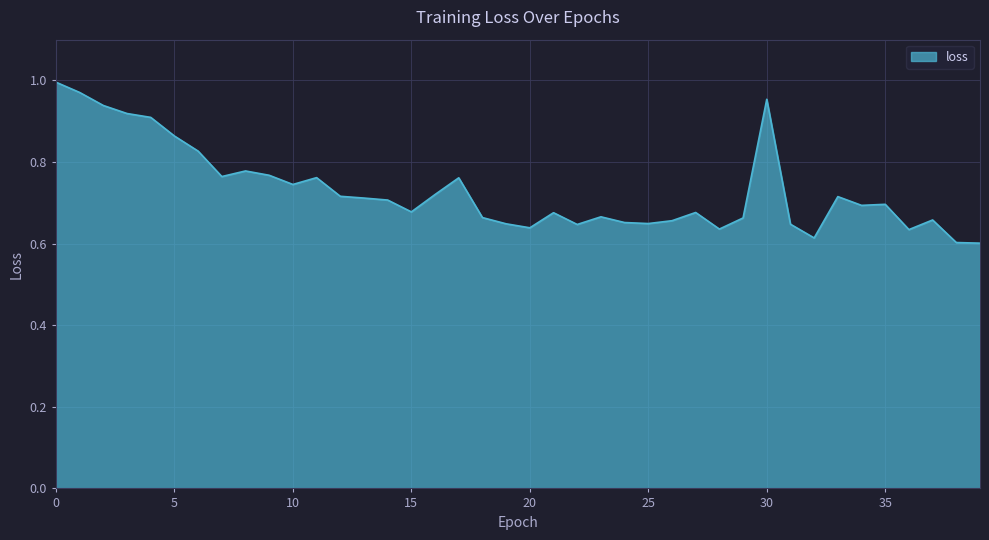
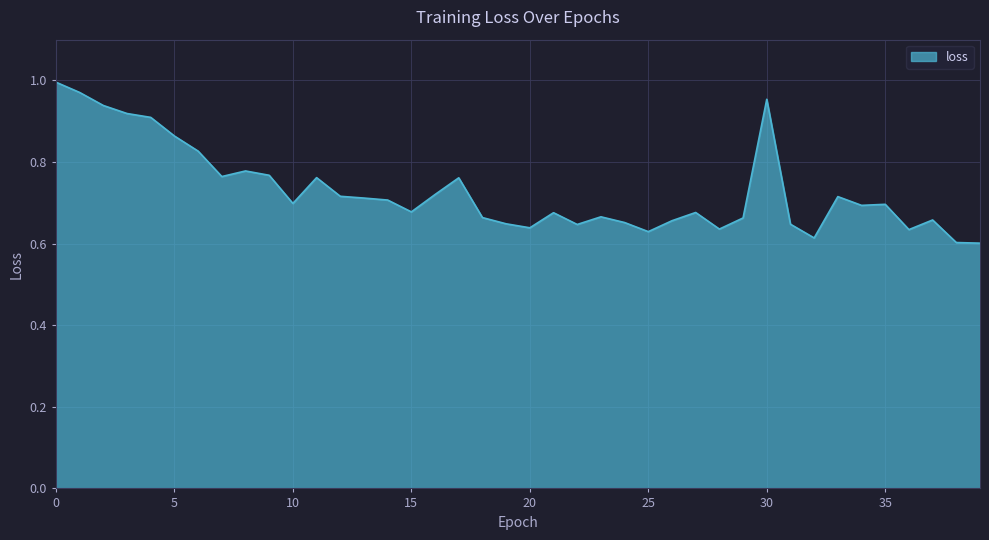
10: 0.75 -> 0.70
25: 0.65 -> 0.63
